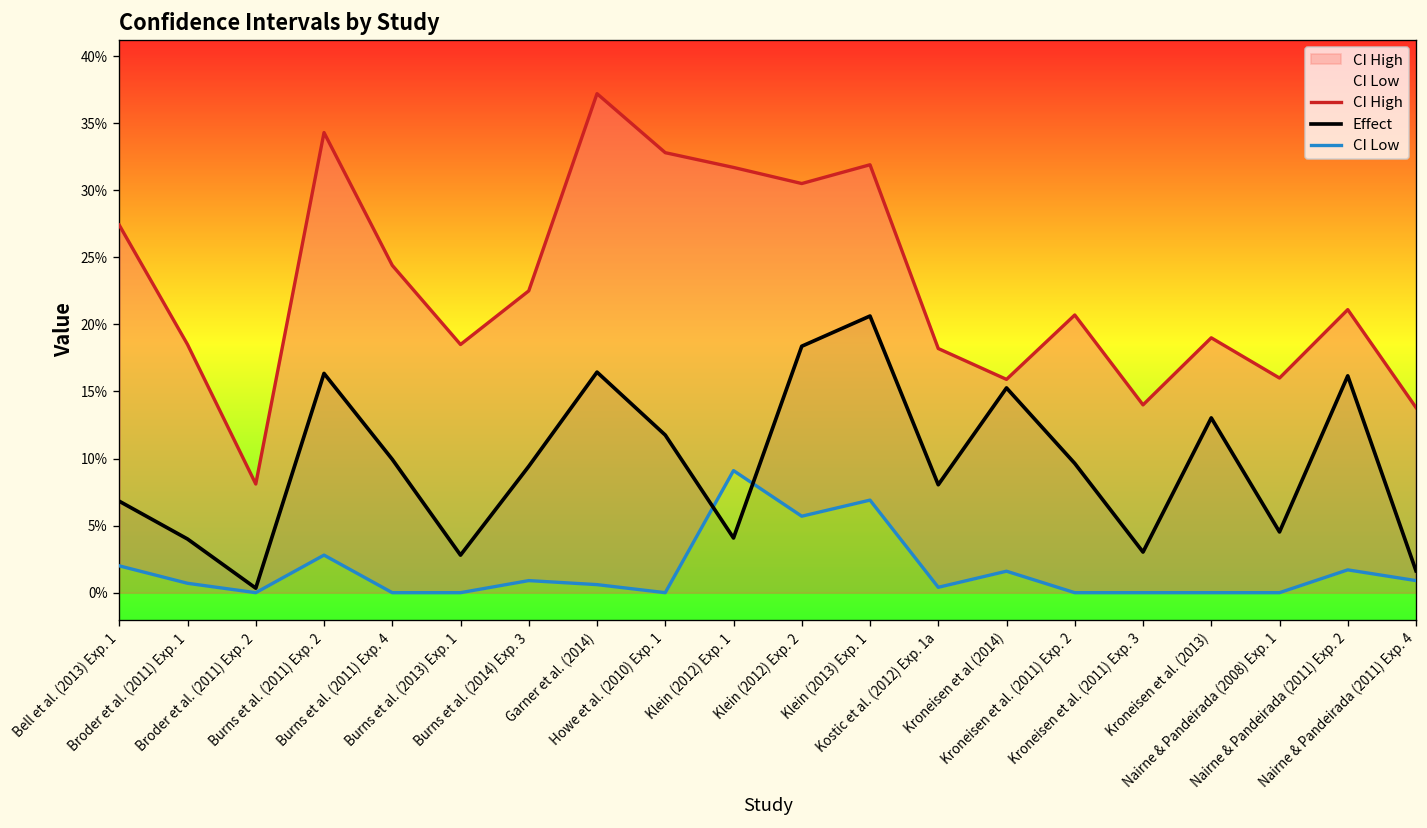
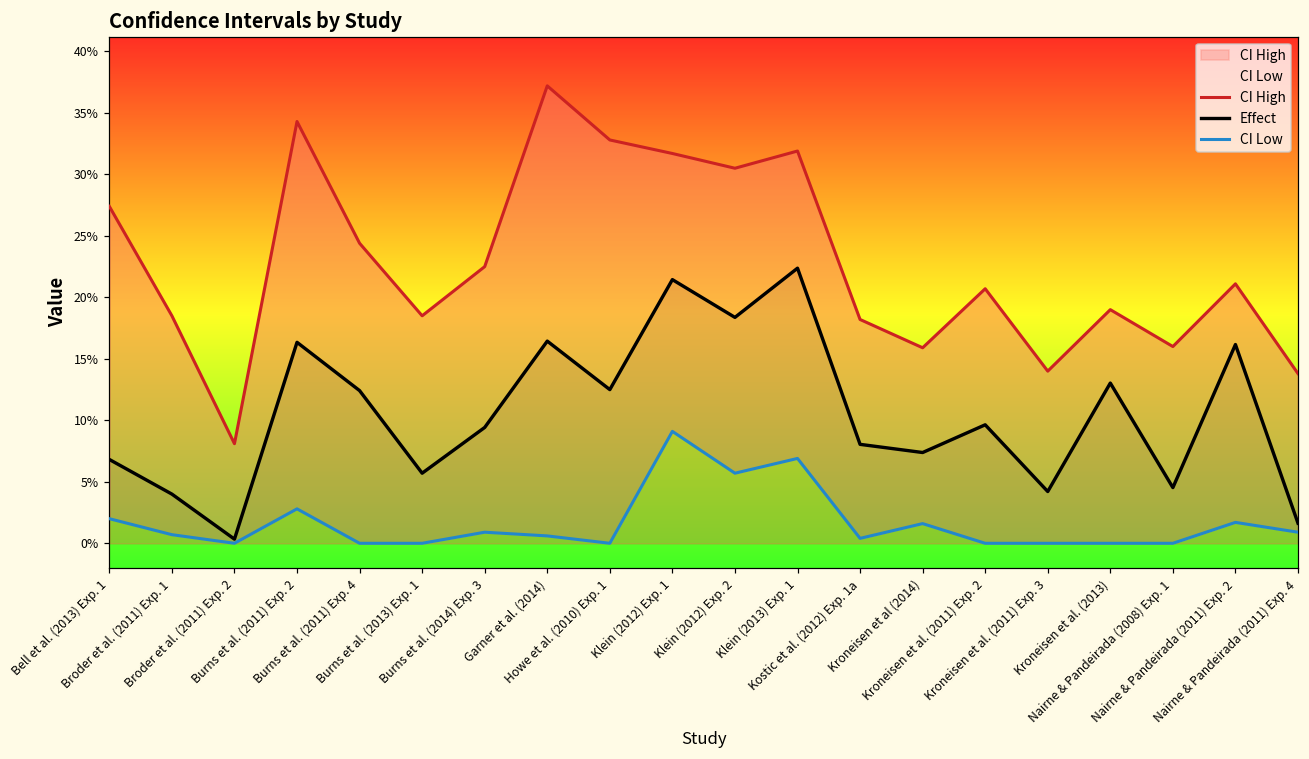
Effect, Burns et al. (2011) Exp. 4: 9.9% -> 12.4%
Effect, Burns et al. (2013) Exp. 1: 2.8% -> 5.7%
Effect, Howe et al. (2010) Exp. 1: 11.7% -> 12.5%
Effect, Klein (2012) Exp. 1: 4.1% -> 21.4%
Effect, Klein (2013) Exp. 1: 20.6% -> 22.4%
Effect, Kroneisen et al (2014): 15.3% -> 7.4%
Effect, Kroneisen et al. (2011) Exp. 3: 3.0% -> 4.2%
